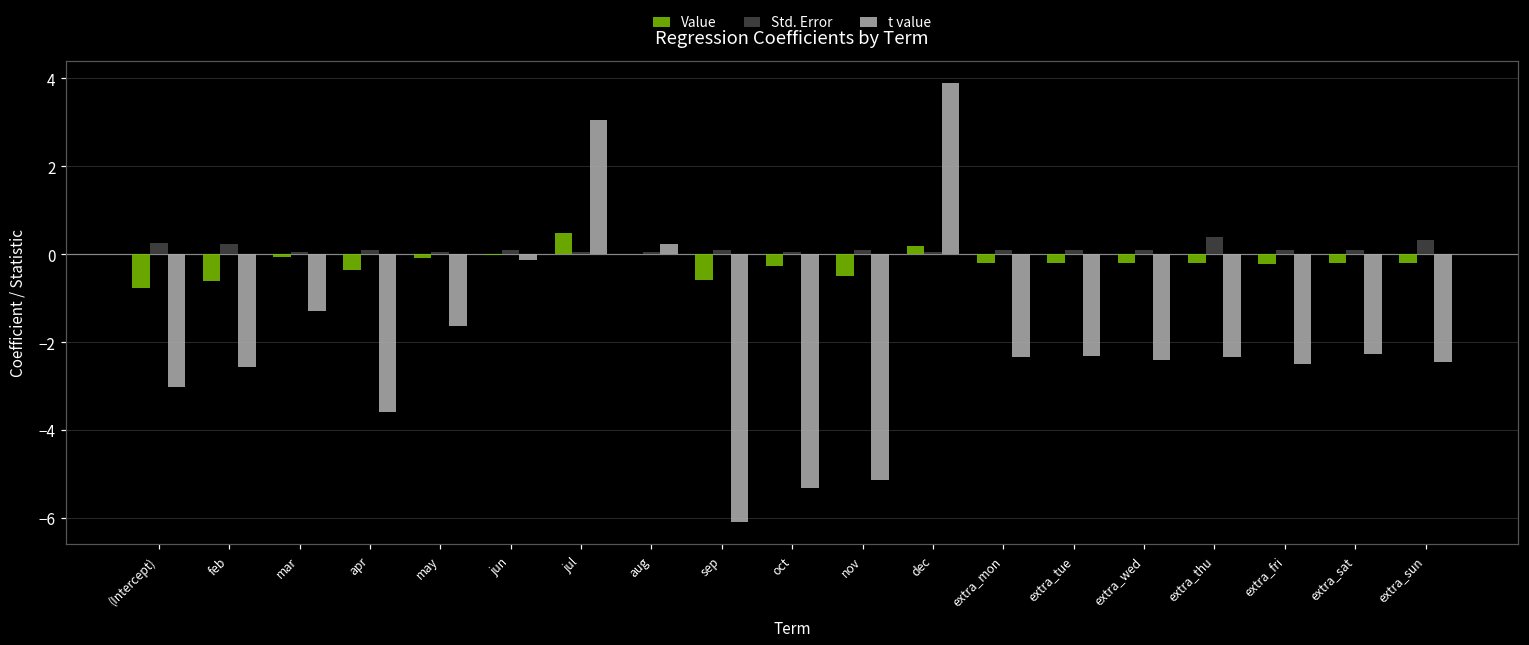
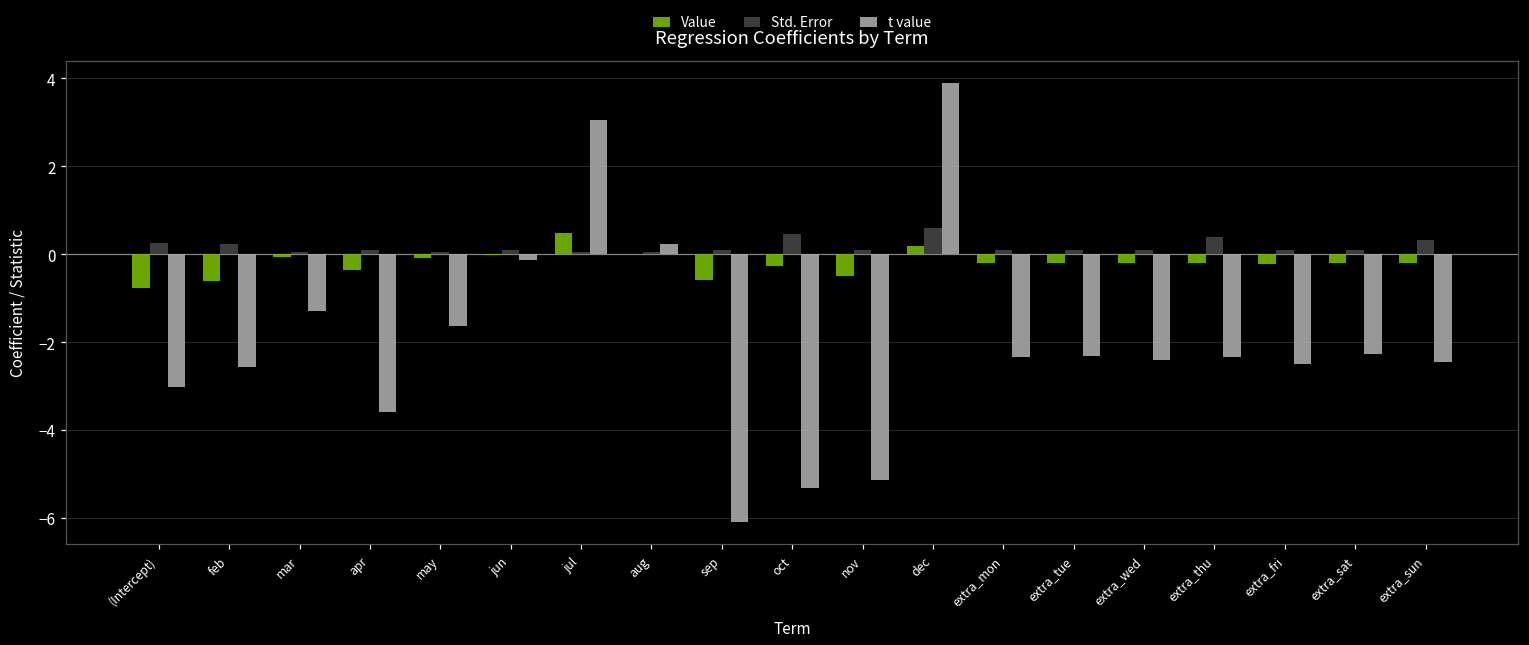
Std. Error, oct: 0.1 -> 0.5
Std. Error, dec: 0.1 -> 0.6
